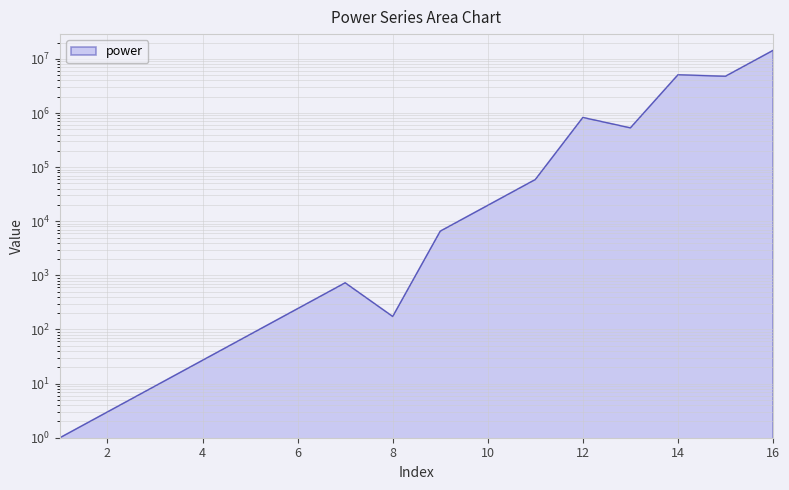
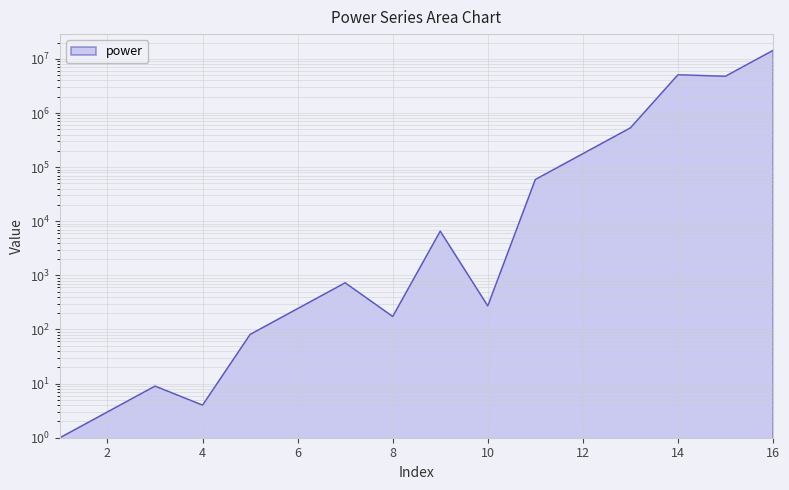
4: 30 -> 4
10: 20000 -> 300
12: 800000 -> 180000
